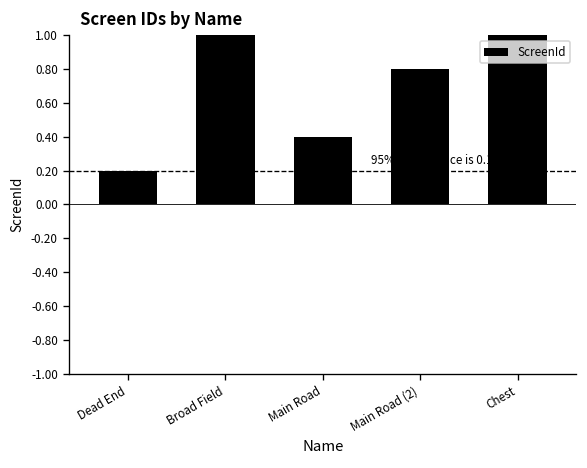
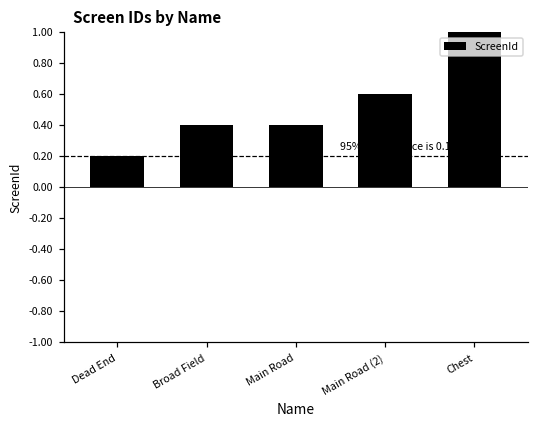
Broad Field: 1.00 -> 0.40
Main Road (2): 0.80 -> 0.60
